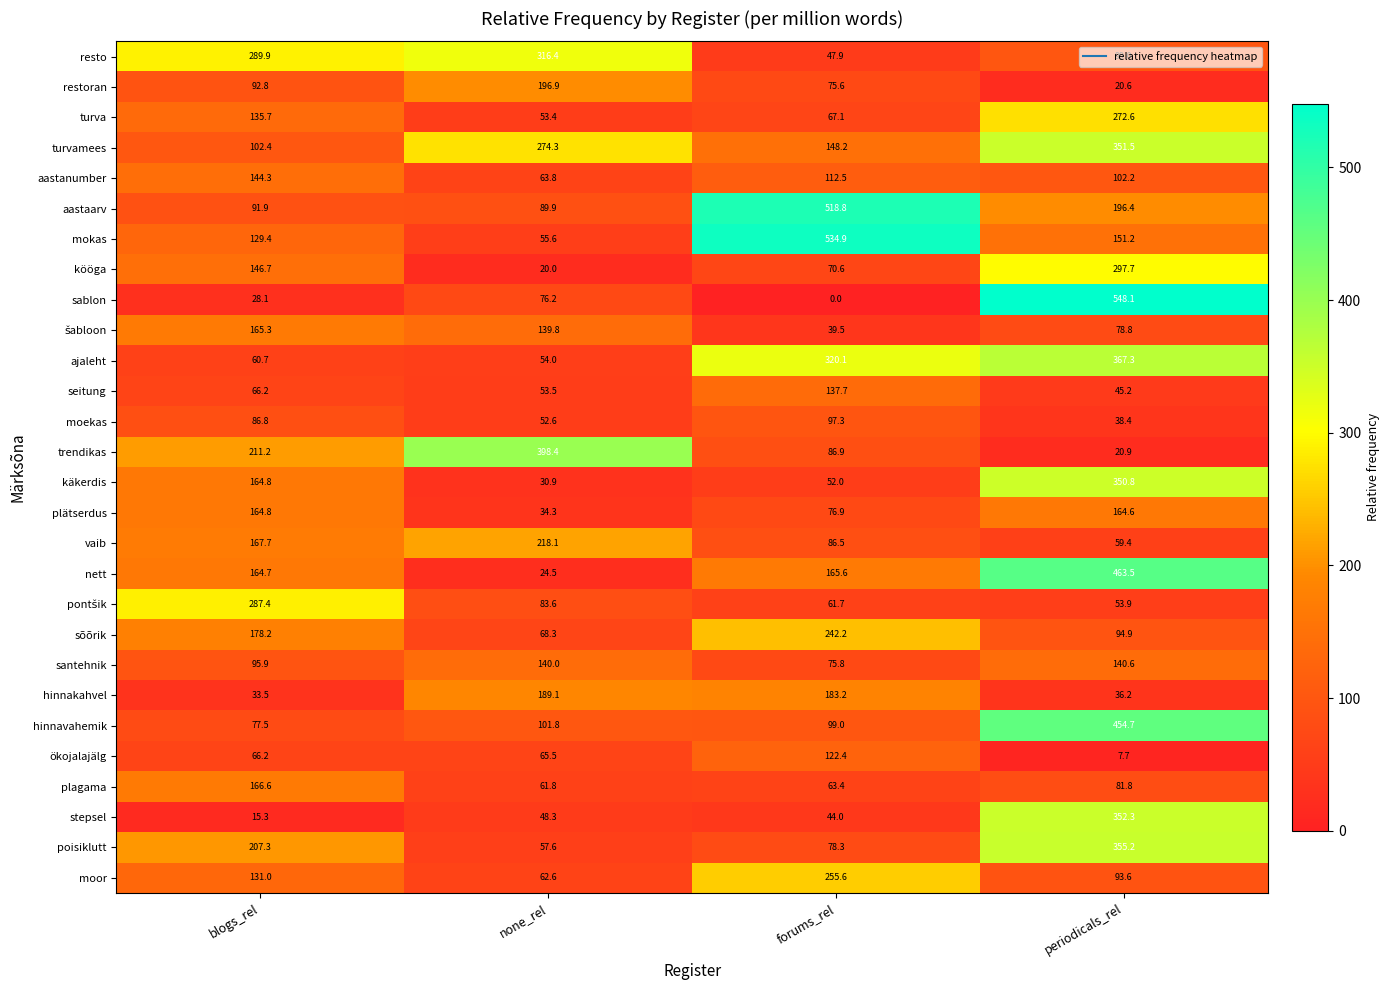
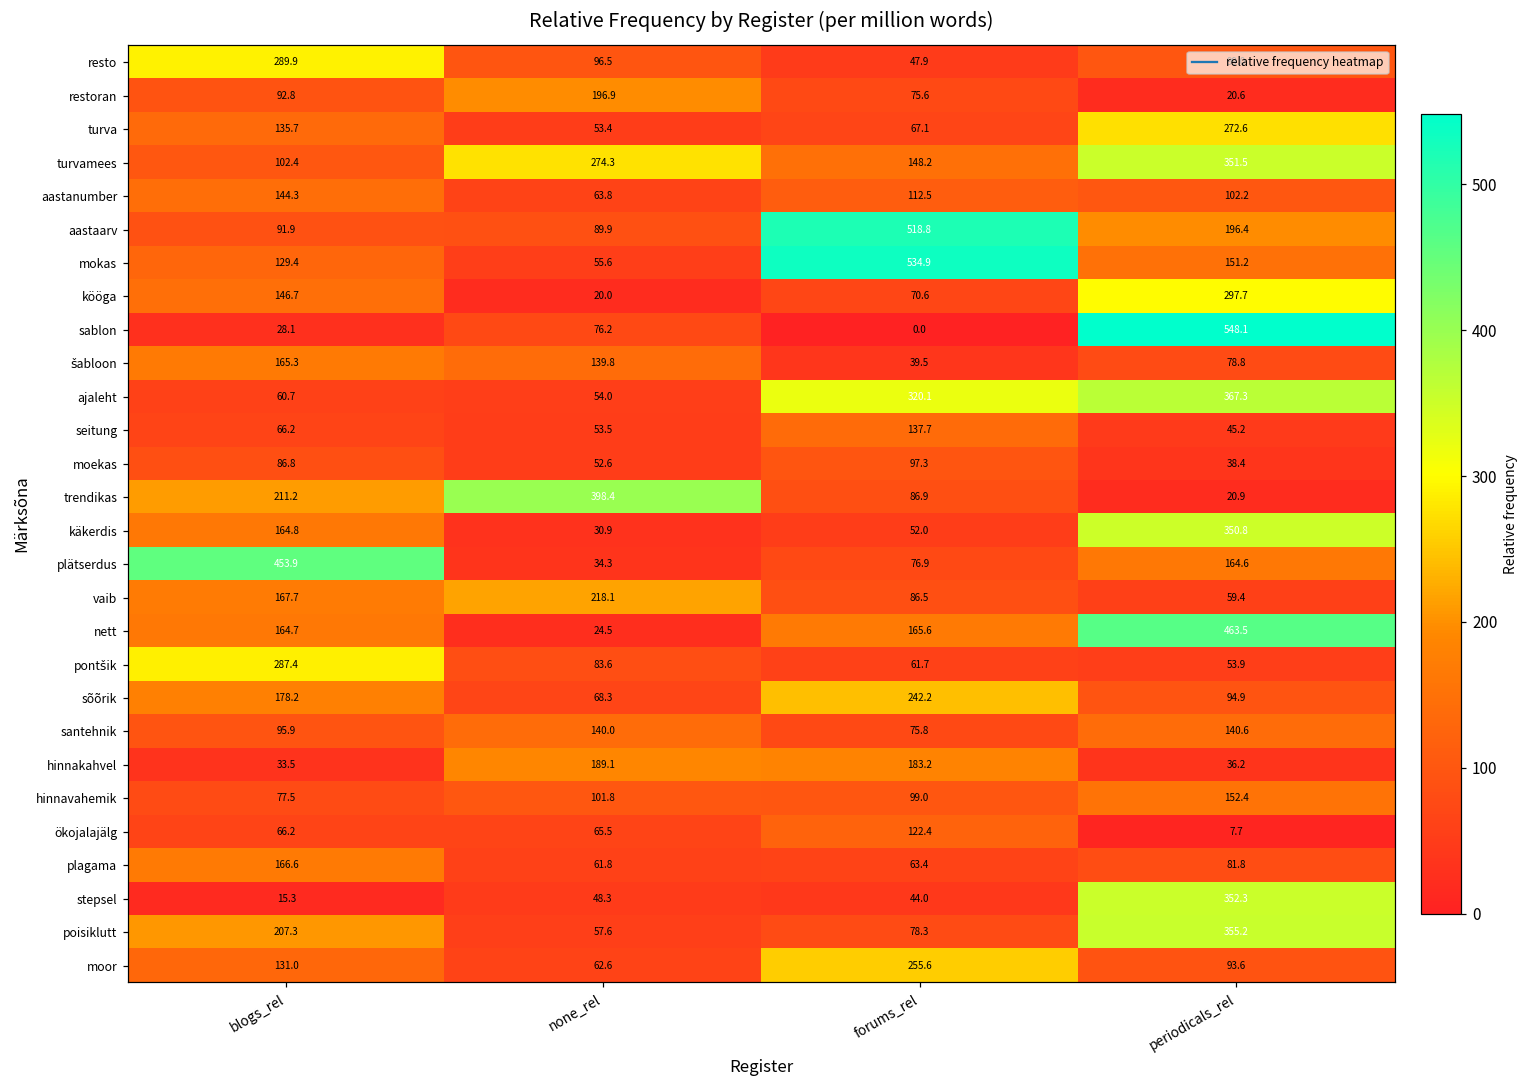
resto, none_rel: 316.4 -> 96.5
plätserdus, blogs_rel: 164.8 -> 453.9
hinnavahemik, periodicals_rel: 454.7 -> 152.4
